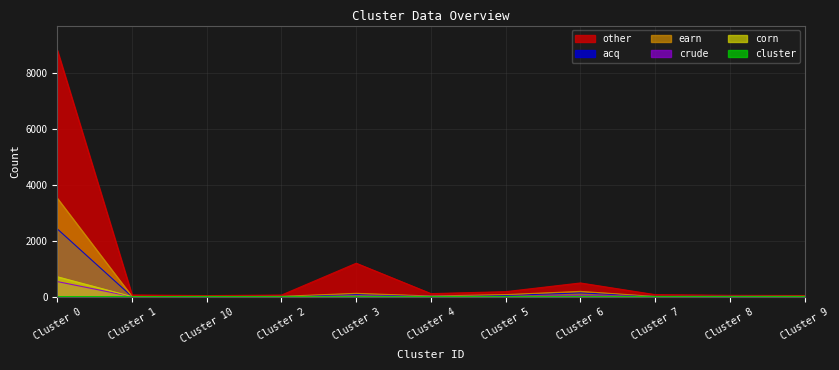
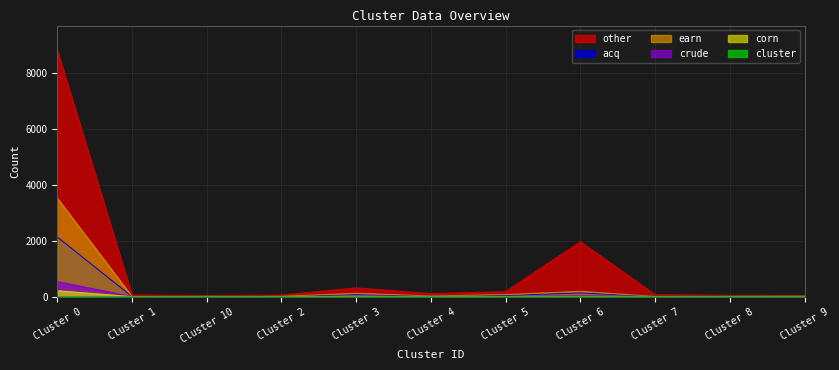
acq, Cluster 0: 2400 -> 2100
corn, Cluster 0: 700 -> 200
other, Cluster 3: 1200 -> 300
other, Cluster 6: 500 -> 2000
